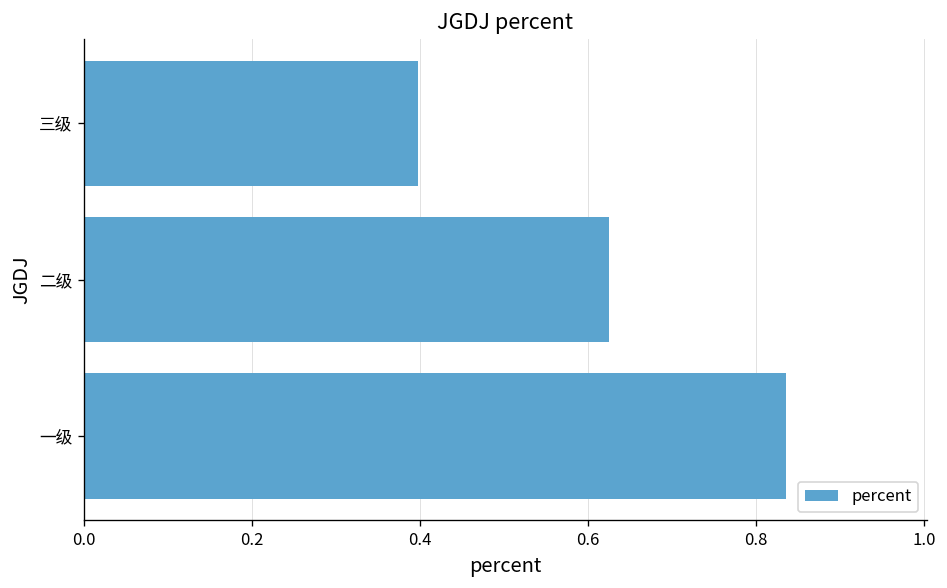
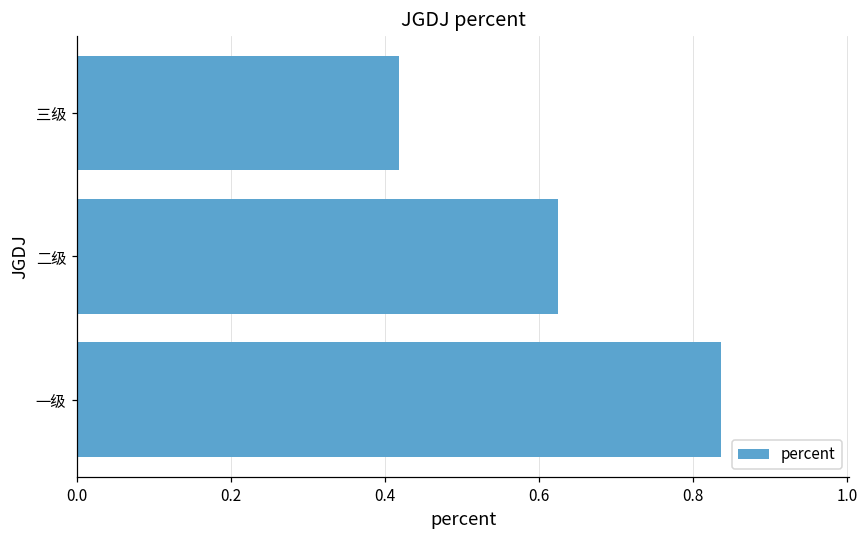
三级: 0.40 -> 0.42
